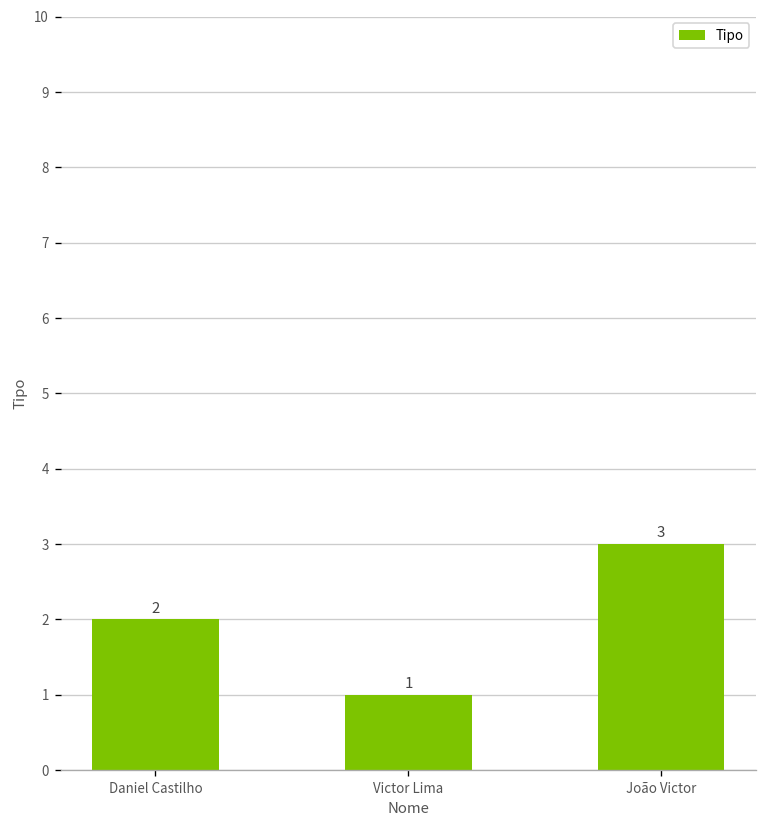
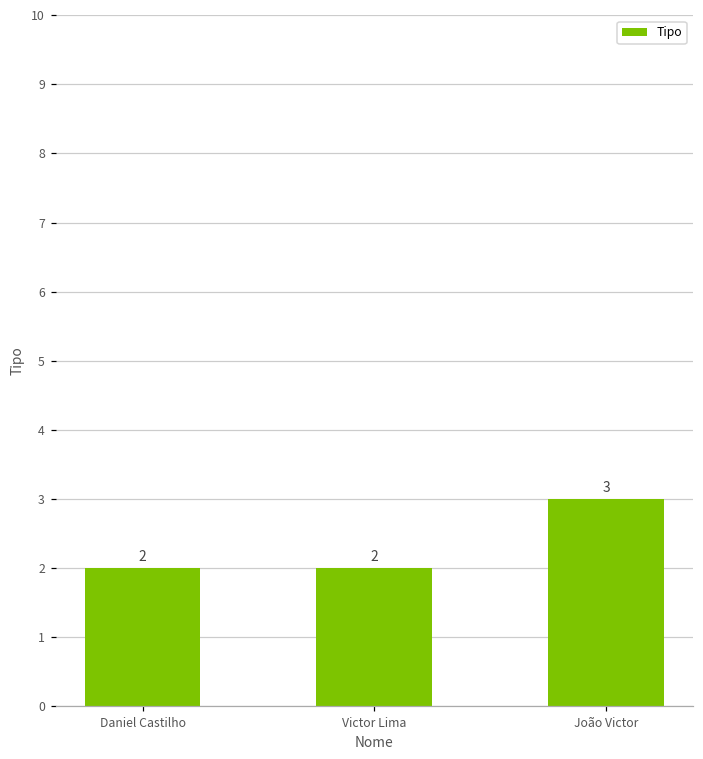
Victor Lima: 1 -> 2
